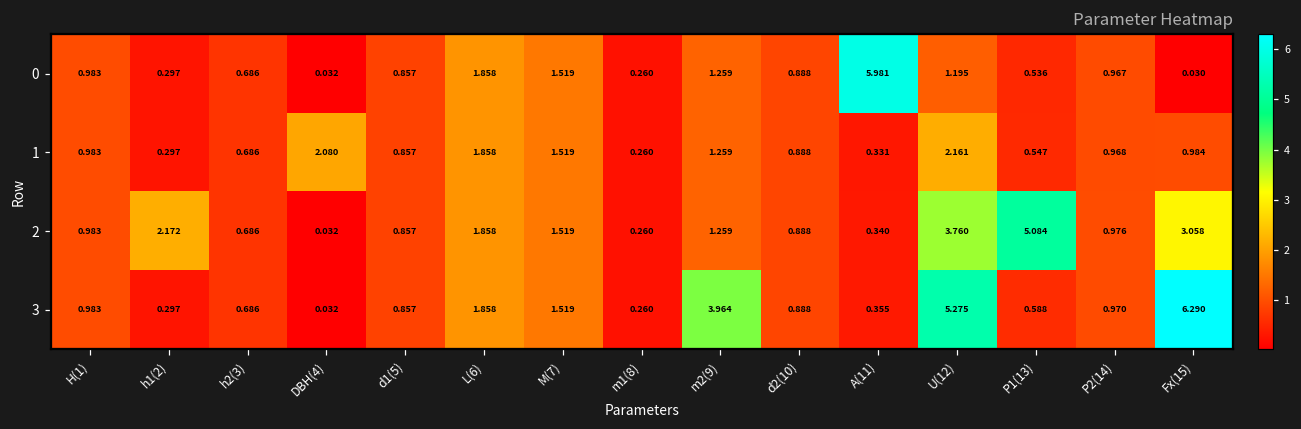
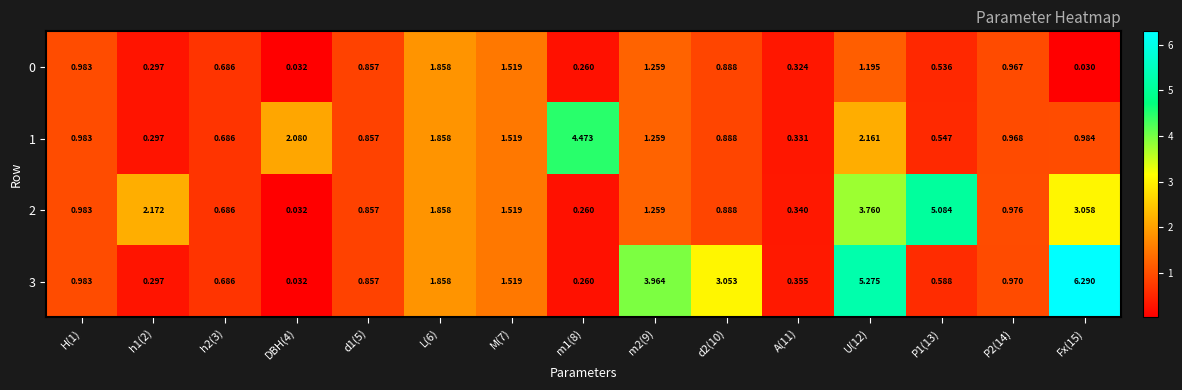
0, A(11): 5.981 -> 0.324
1, m1(8): 0.260 -> 4.473
3, d2(10): 0.888 -> 3.053
